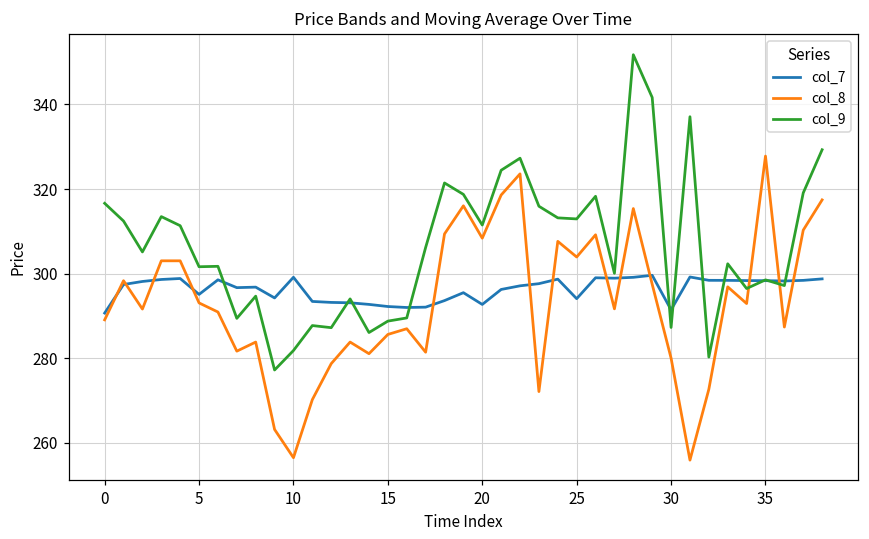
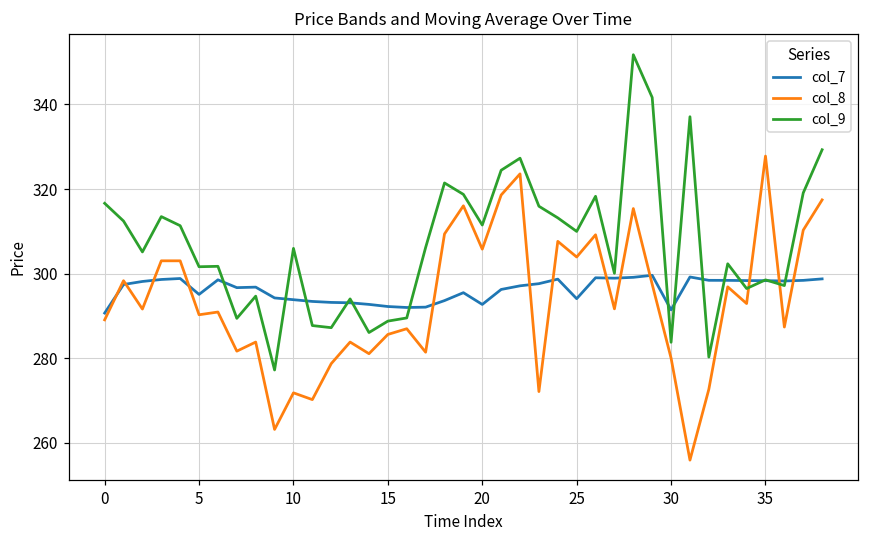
col_8, 5: 293 -> 290
col_7, 10: 299 -> 294
col_8, 10: 257 -> 272
col_9, 10: 282 -> 306
col_8, 20: 308 -> 306
col_9, 25: 313 -> 310
col_9, 30: 287 -> 284
